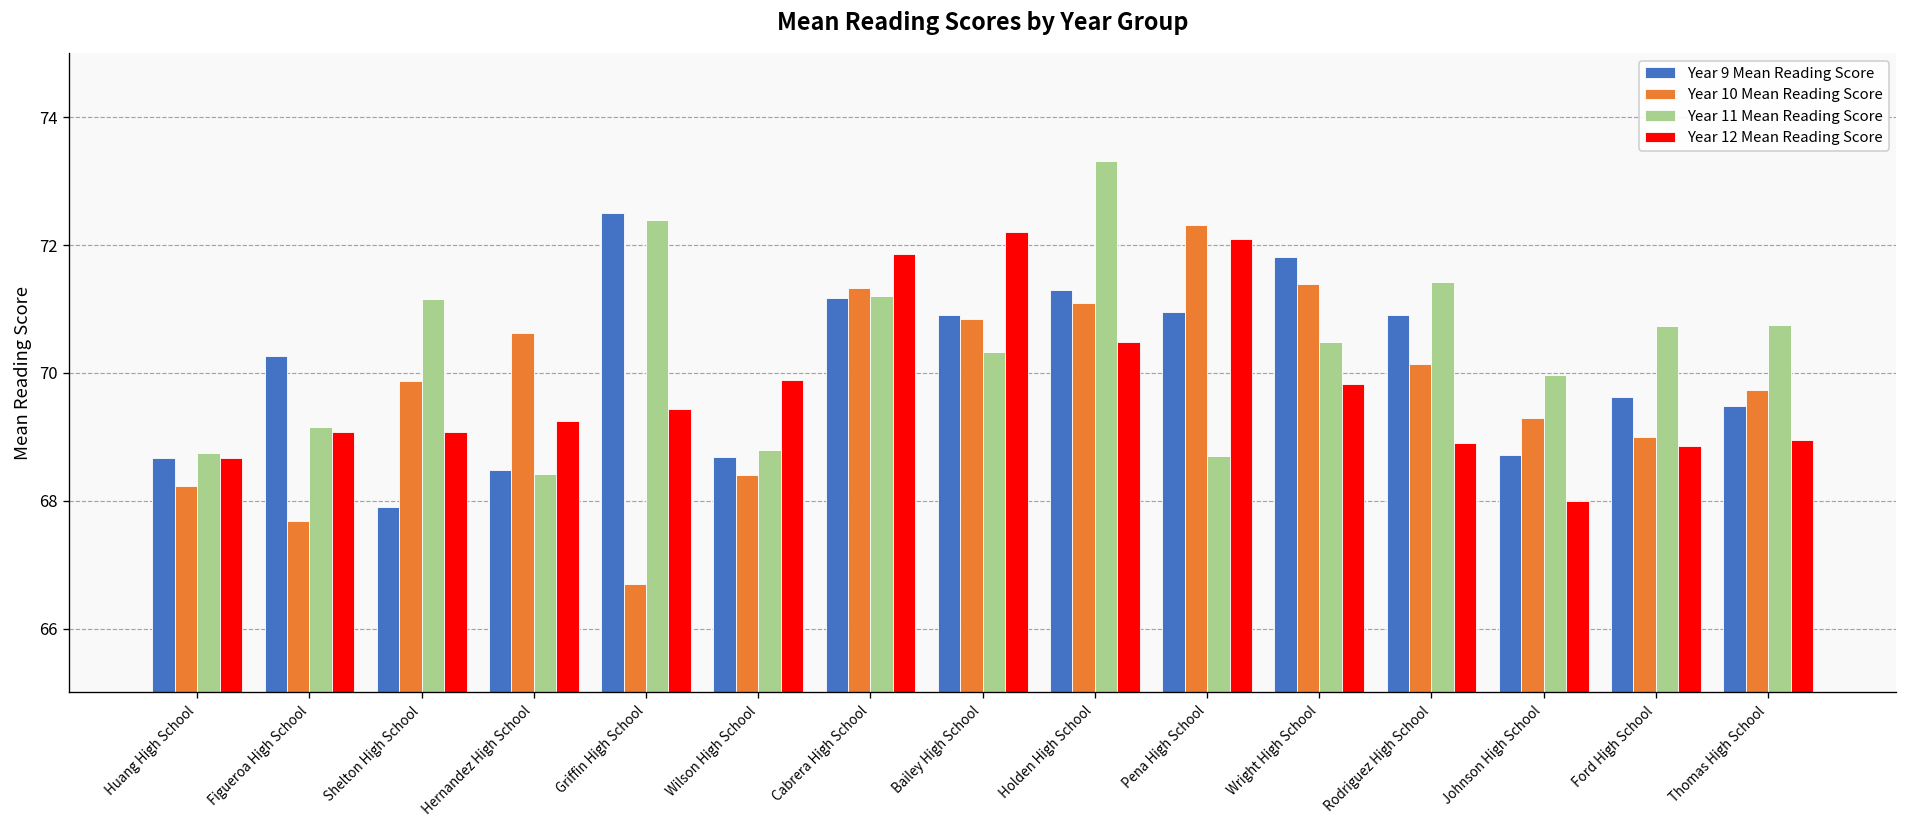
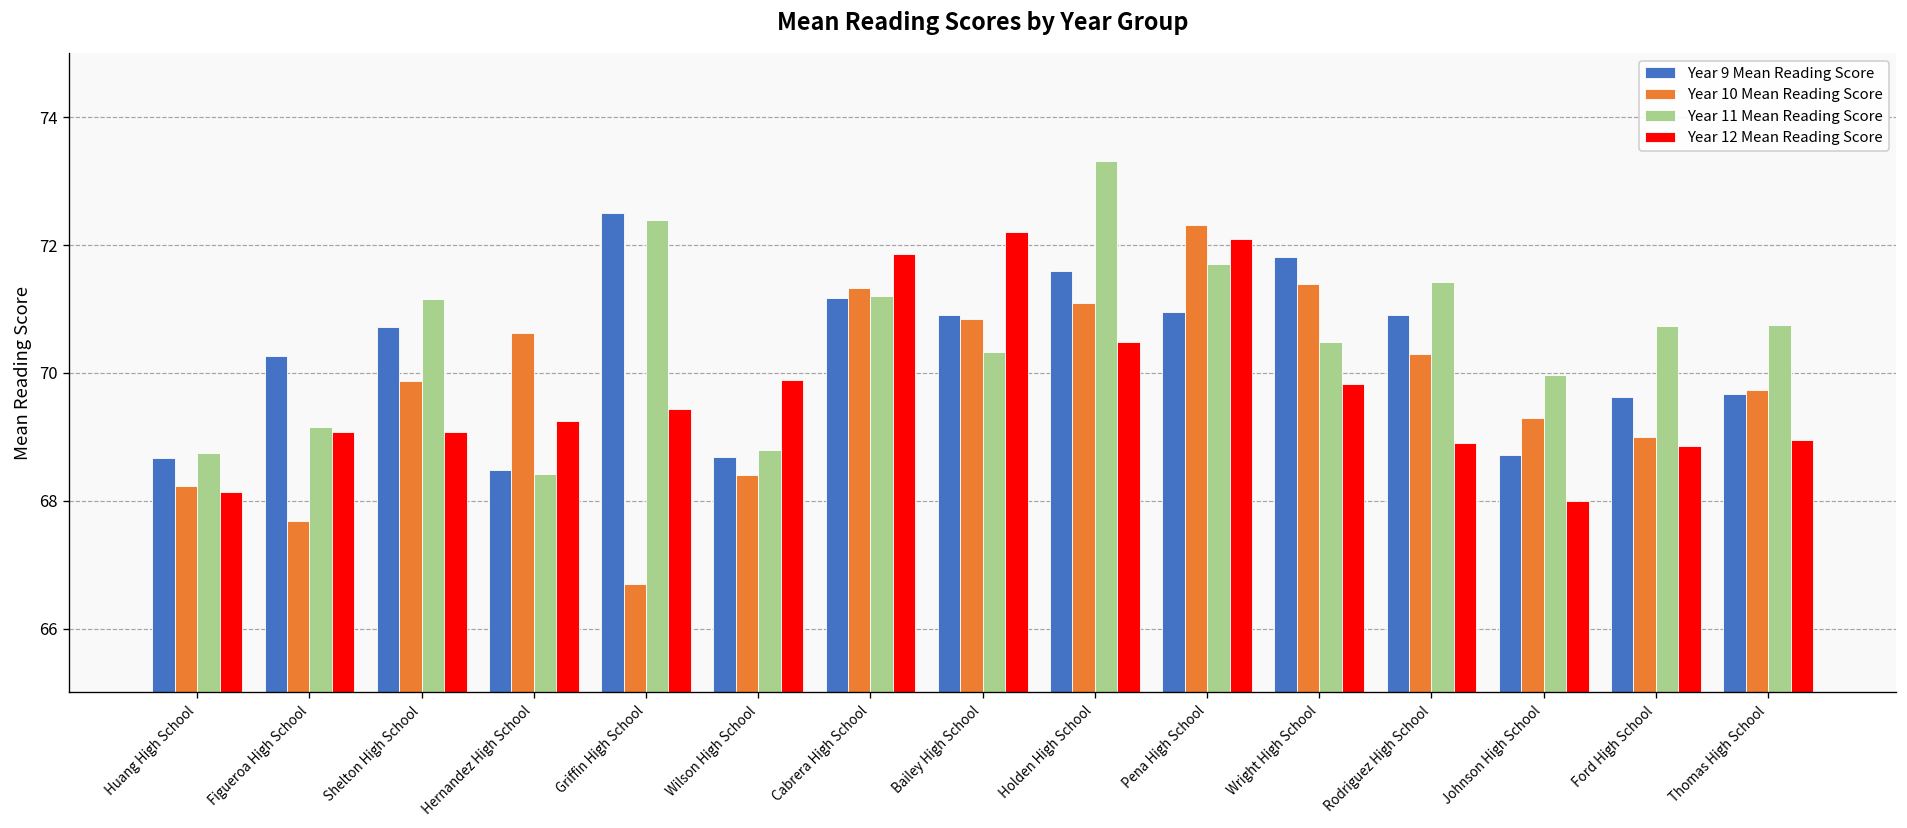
Year 12 Mean Reading Score, Huang High School: 68.7 -> 68.1
Year 9 Mean Reading Score, Shelton High School: 67.9 -> 70.7
Year 9 Mean Reading Score, Holden High School: 71.3 -> 71.6
Year 11 Mean Reading Score, Pena High School: 68.7 -> 71.7
Year 10 Mean Reading Score, Rodriguez High School: 70.1 -> 70.3
Year 9 Mean Reading Score, Thomas High School: 69.5 -> 69.7
